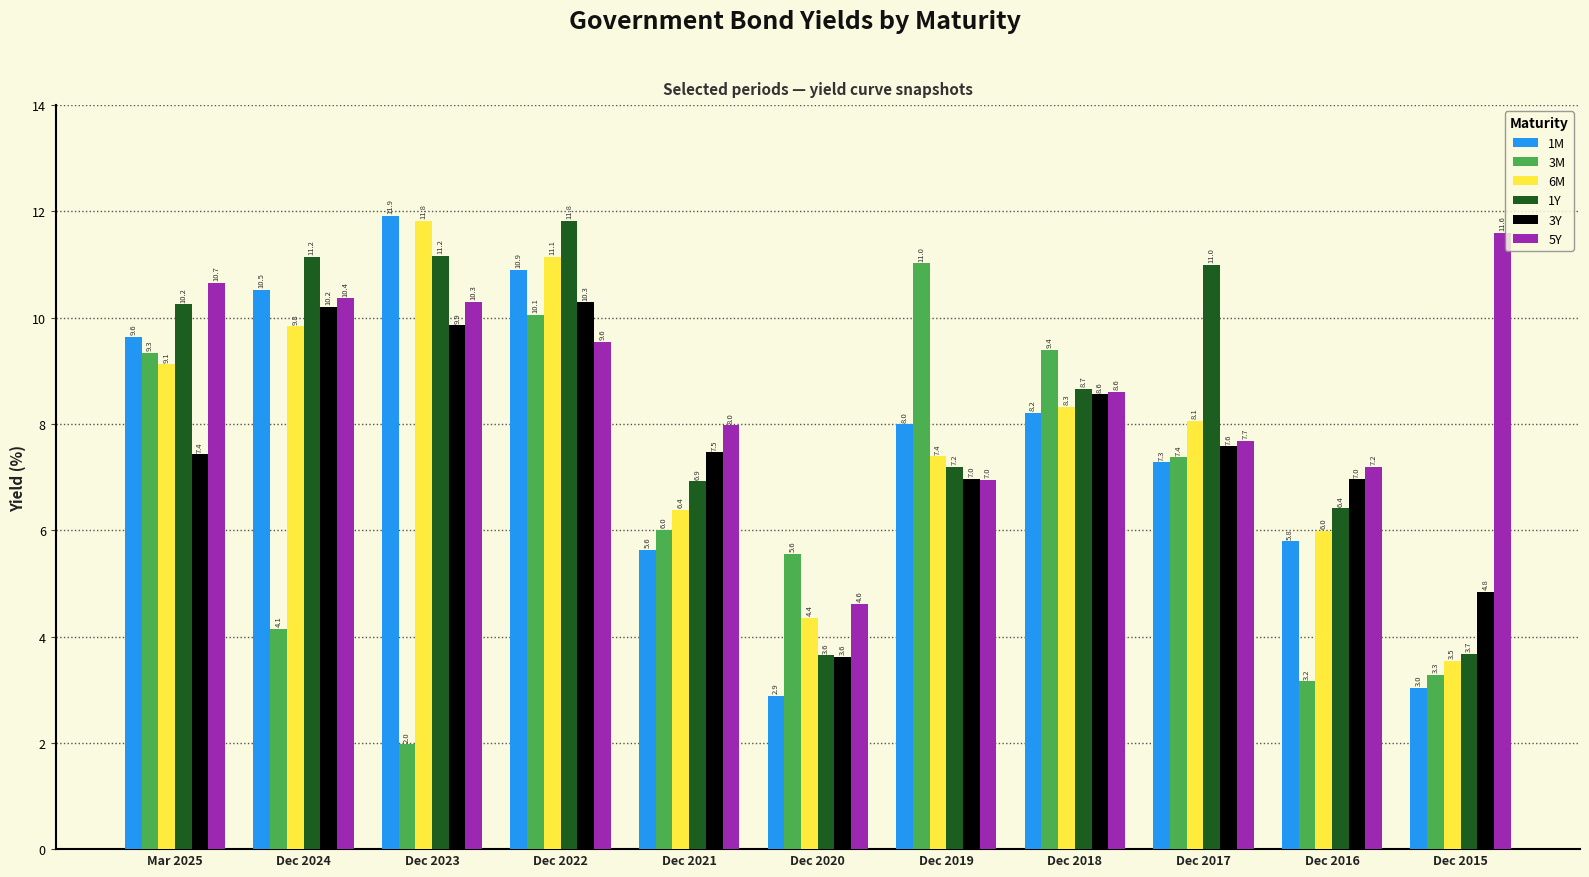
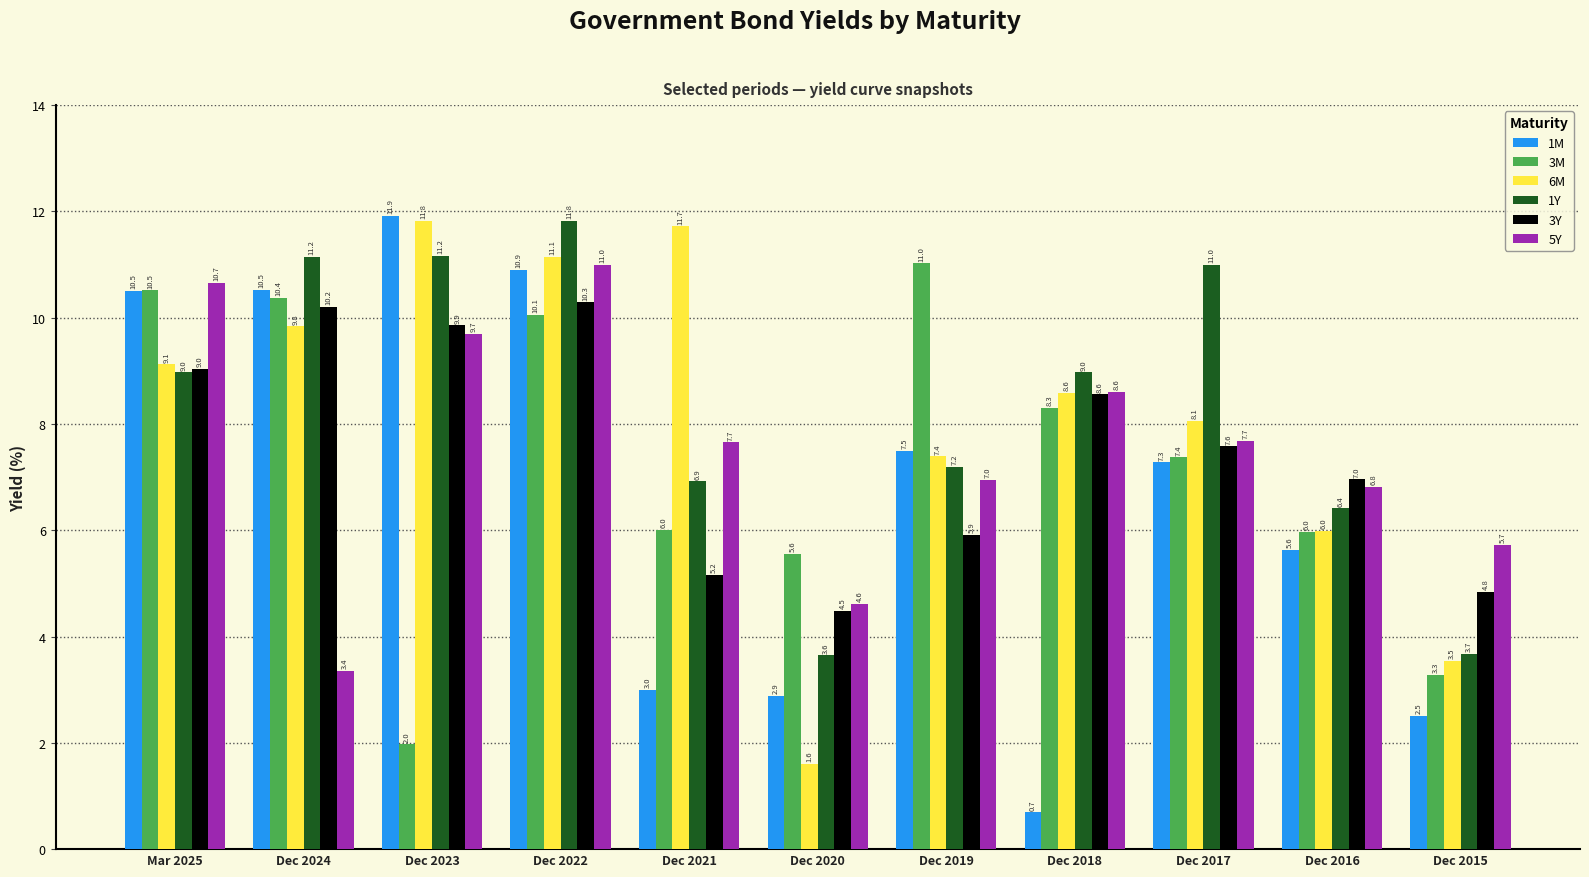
1M, Mar 2025: 9.6 -> 10.5
3M, Mar 2025: 9.3 -> 10.5
1Y, Mar 2025: 10.2 -> 9.0
3Y, Mar 2025: 7.4 -> 9.0
3M, Dec 2024: 4.1 -> 10.4
5Y, Dec 2024: 10.4 -> 3.4
5Y, Dec 2023: 10.3 -> 9.7
5Y, Dec 2022: 9.6 -> 11.0
1M, Dec 2021: 5.6 -> 3.0
6M, Dec 2021: 6.4 -> 11.7
3Y, Dec 2021: 7.5 -> 5.2
5Y, Dec 2021: 8.0 -> 7.7
6M, Dec 2020: 4.4 -> 1.6
3Y, Dec 2020: 3.6 -> 4.5
1M, Dec 2019: 8.0 -> 7.5
3Y, Dec 2019: 7.0 -> 5.9
1M, Dec 2018: 8.2 -> 0.7
3M, Dec 2018: 9.4 -> 8.3
6M, Dec 2018: 8.3 -> 8.6
1Y, Dec 2018: 8.7 -> 9.0
1M, Dec 2016: 5.8 -> 5.6
3M, Dec 2016: 3.2 -> 6.0
5Y, Dec 2016: 7.2 -> 6.8
1M, Dec 2015: 3.0 -> 2.5
5Y, Dec 2015: 11.6 -> 5.7
